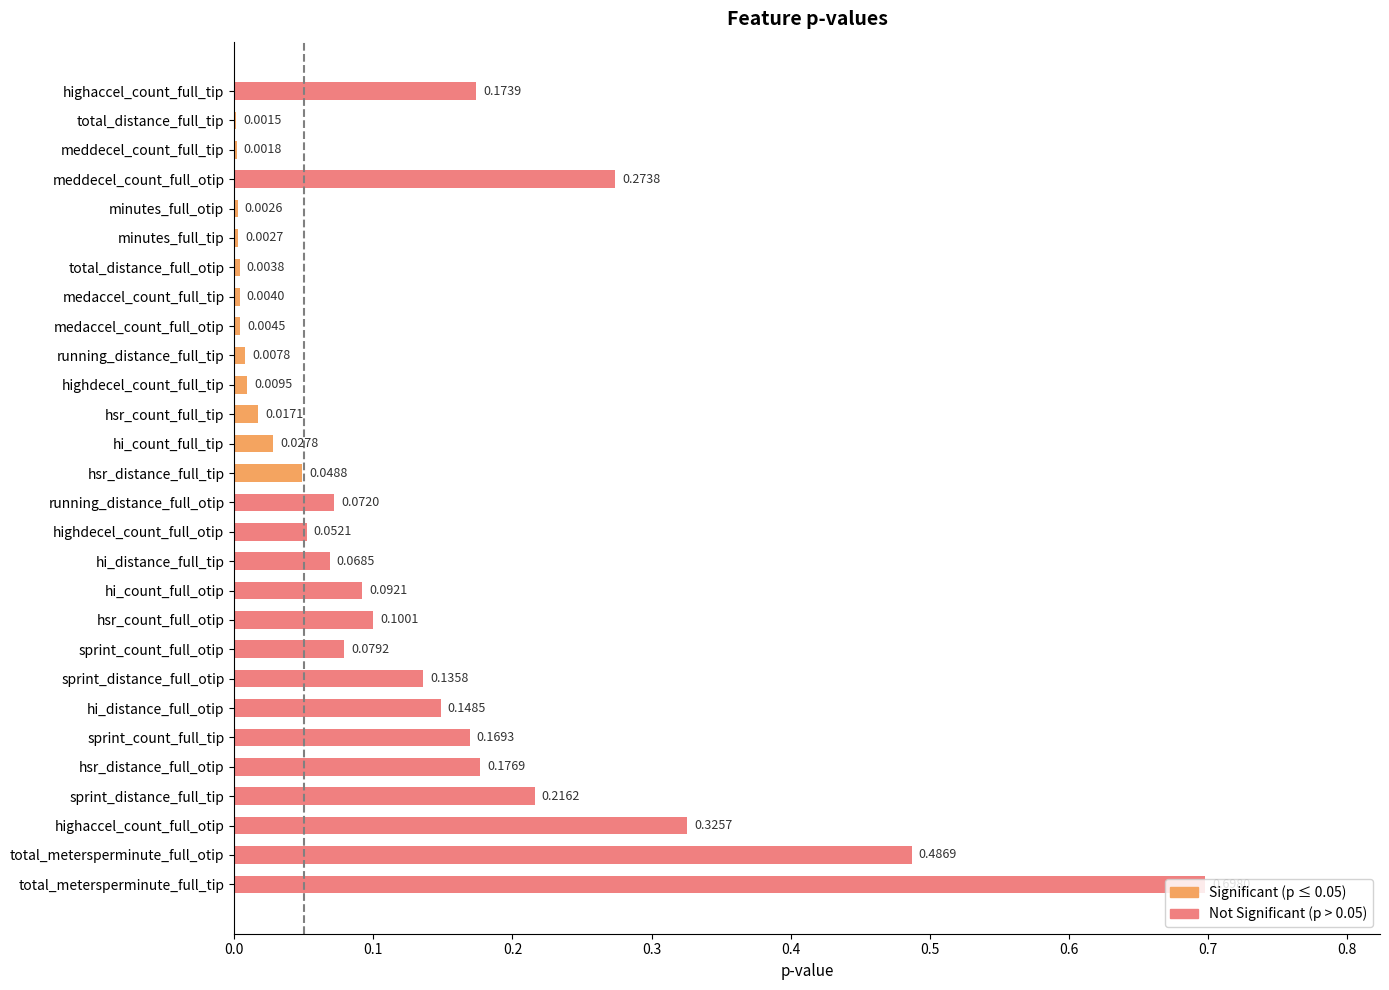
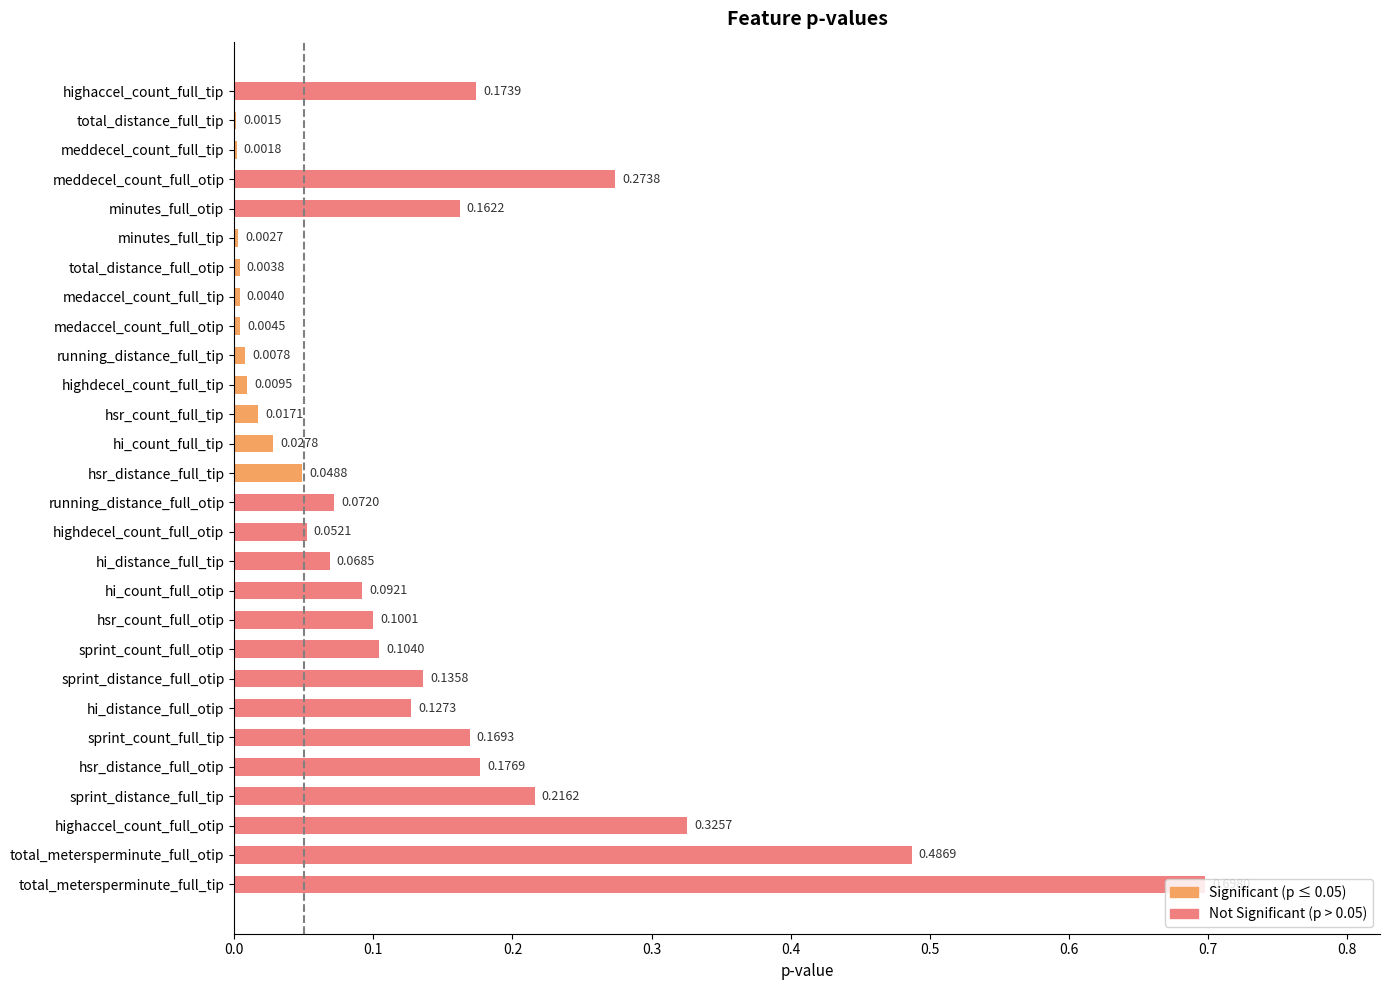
minutes_full_otip: 0.0026 -> 0.1622
sprint_count_full_otip: 0.0792 -> 0.1040
hi_distance_full_otip: 0.1485 -> 0.1273
